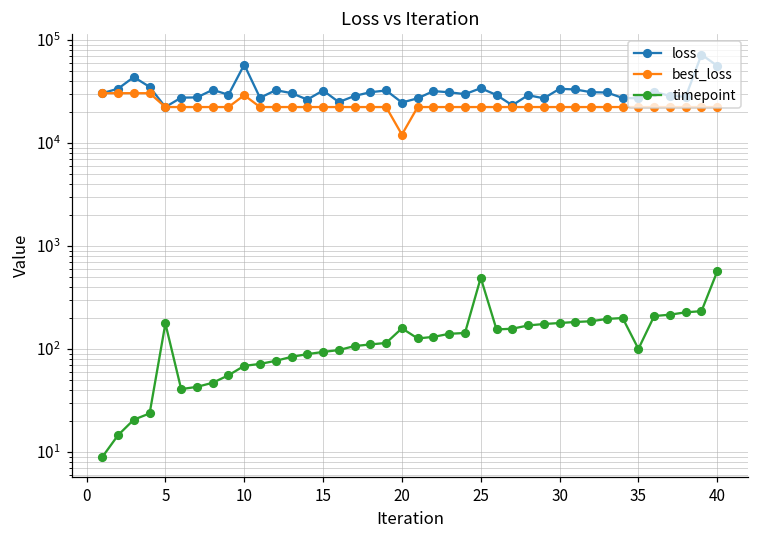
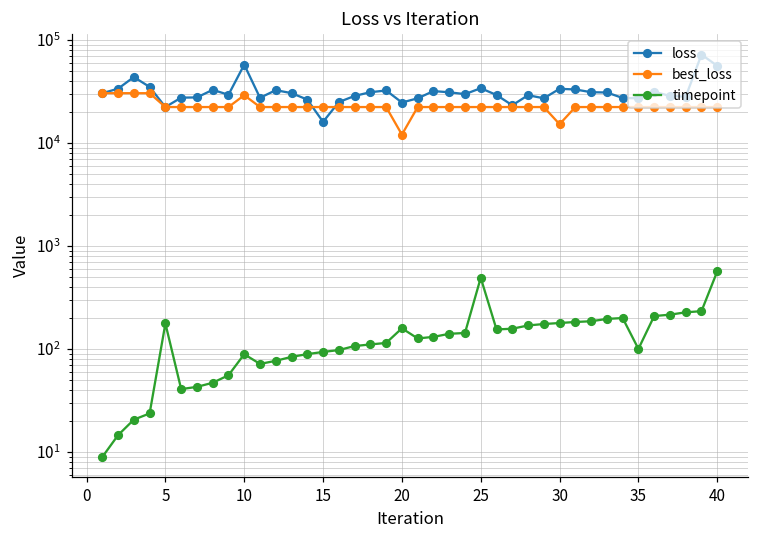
timepoint, 10: 70 -> 90
loss, 15: 32000 -> 16000
best_loss, 30: 22000 -> 15000
